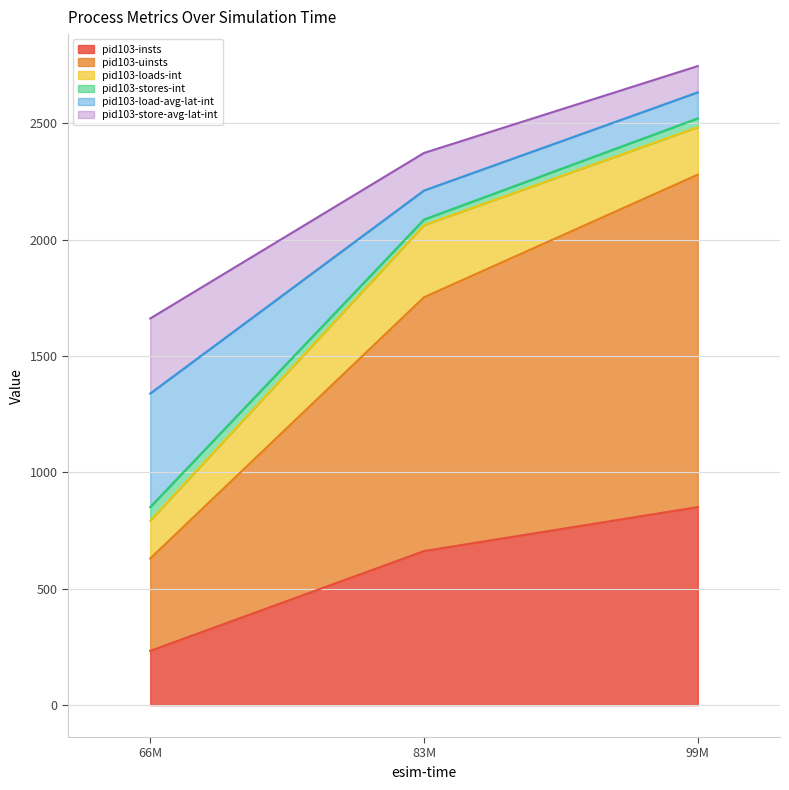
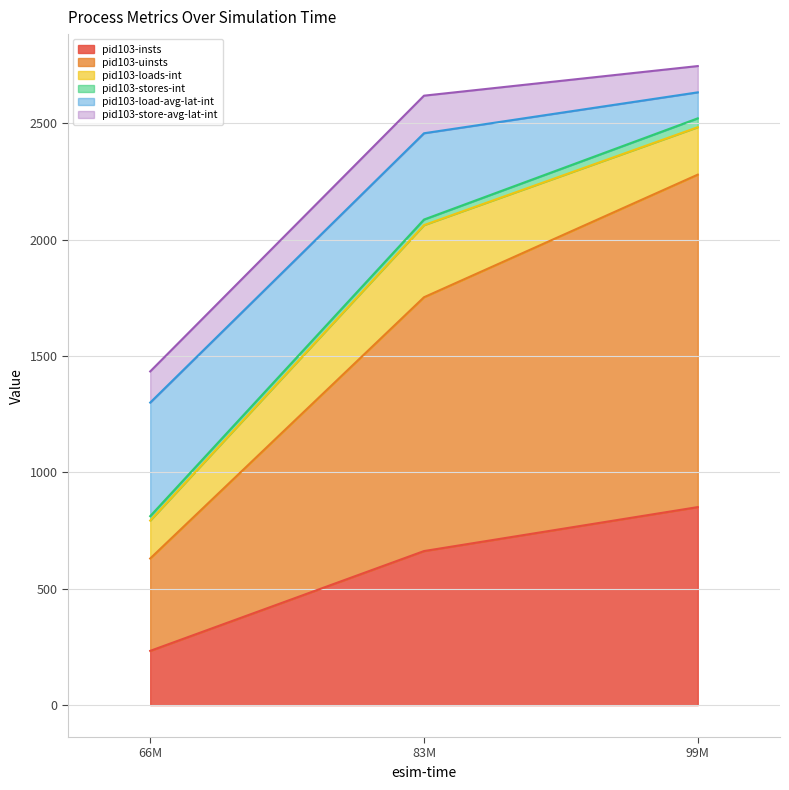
pid103-stores-int, 66M: 60 -> 20
pid103-store-avg-lat-int, 66M: 320 -> 130
pid103-load-avg-lat-int, 83M: 120 -> 370
